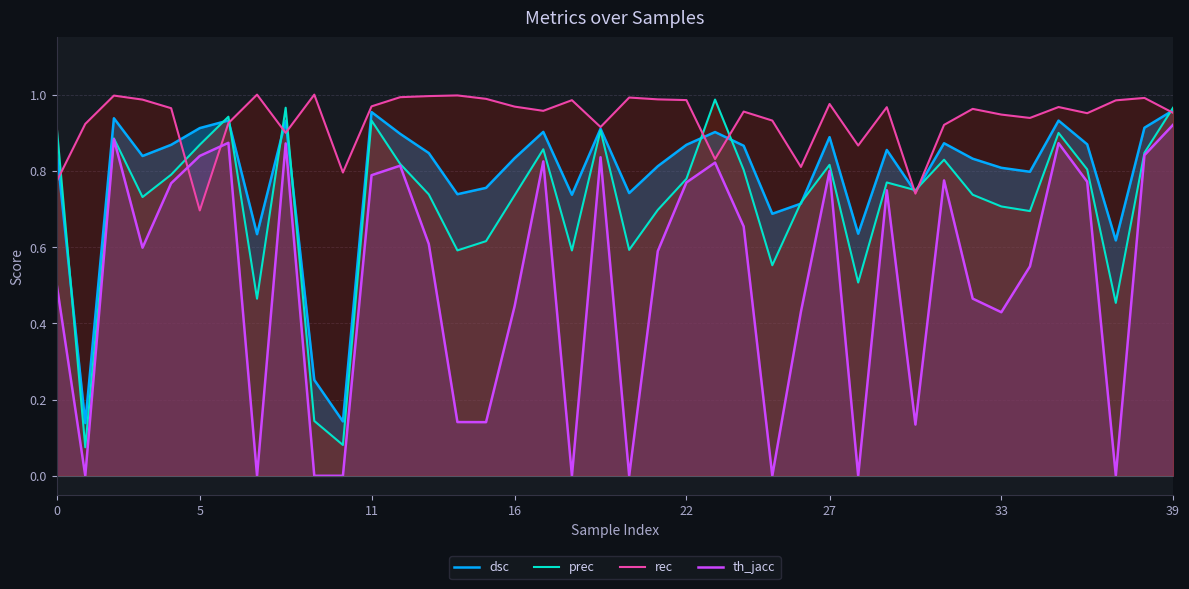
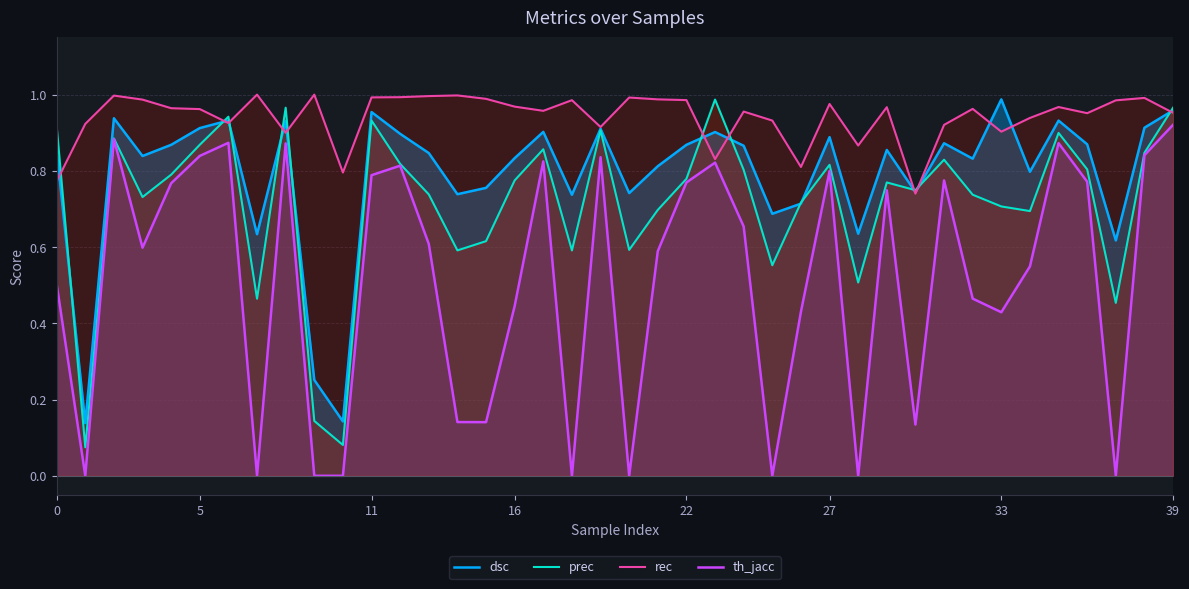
rec, 5: 0.70 -> 0.96
rec, 11: 0.97 -> 0.99
prec, 16: 0.74 -> 0.78
dsc, 33: 0.81 -> 0.99
rec, 33: 0.95 -> 0.90
